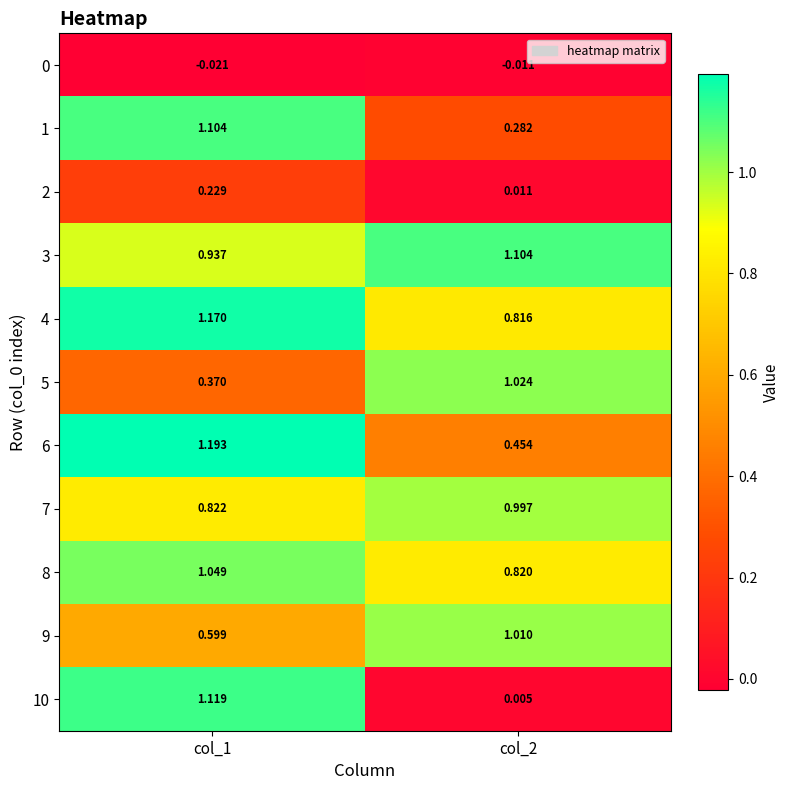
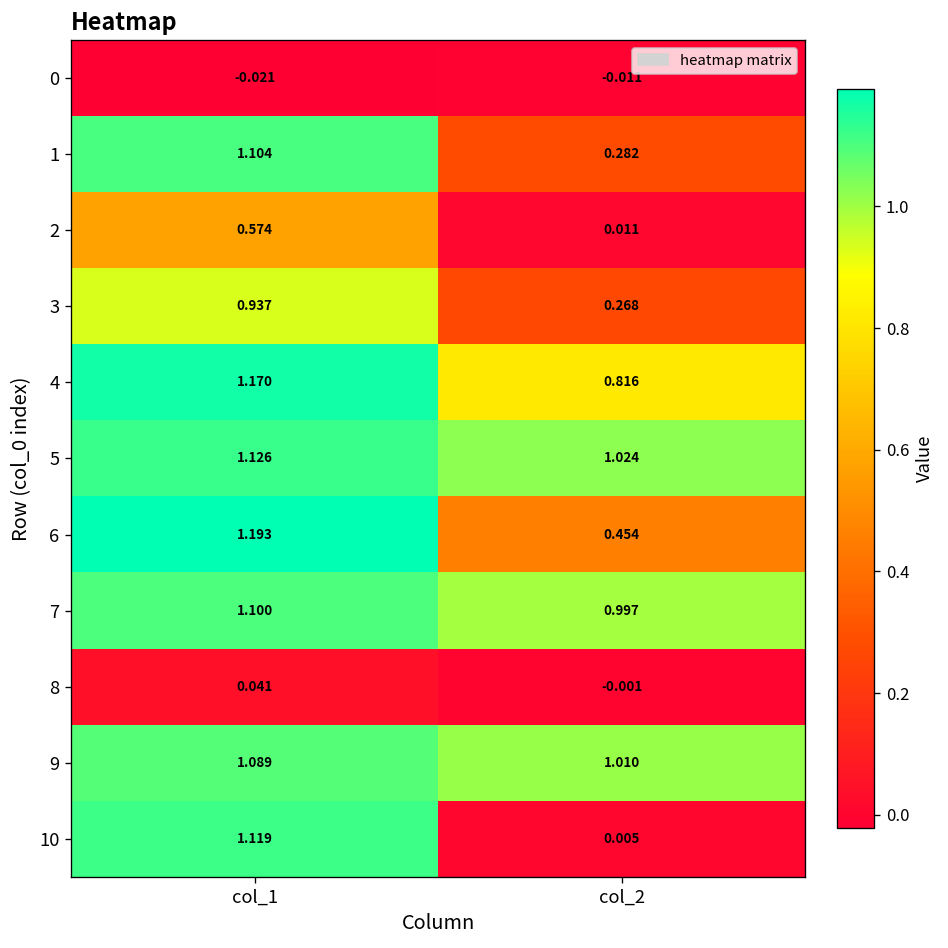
2, col_1: 0.229 -> 0.574
3, col_2: 1.104 -> 0.268
5, col_1: 0.370 -> 1.126
7, col_1: 0.822 -> 1.100
8, col_1: 1.049 -> 0.041
8, col_2: 0.820 -> -0.001
9, col_1: 0.599 -> 1.089
